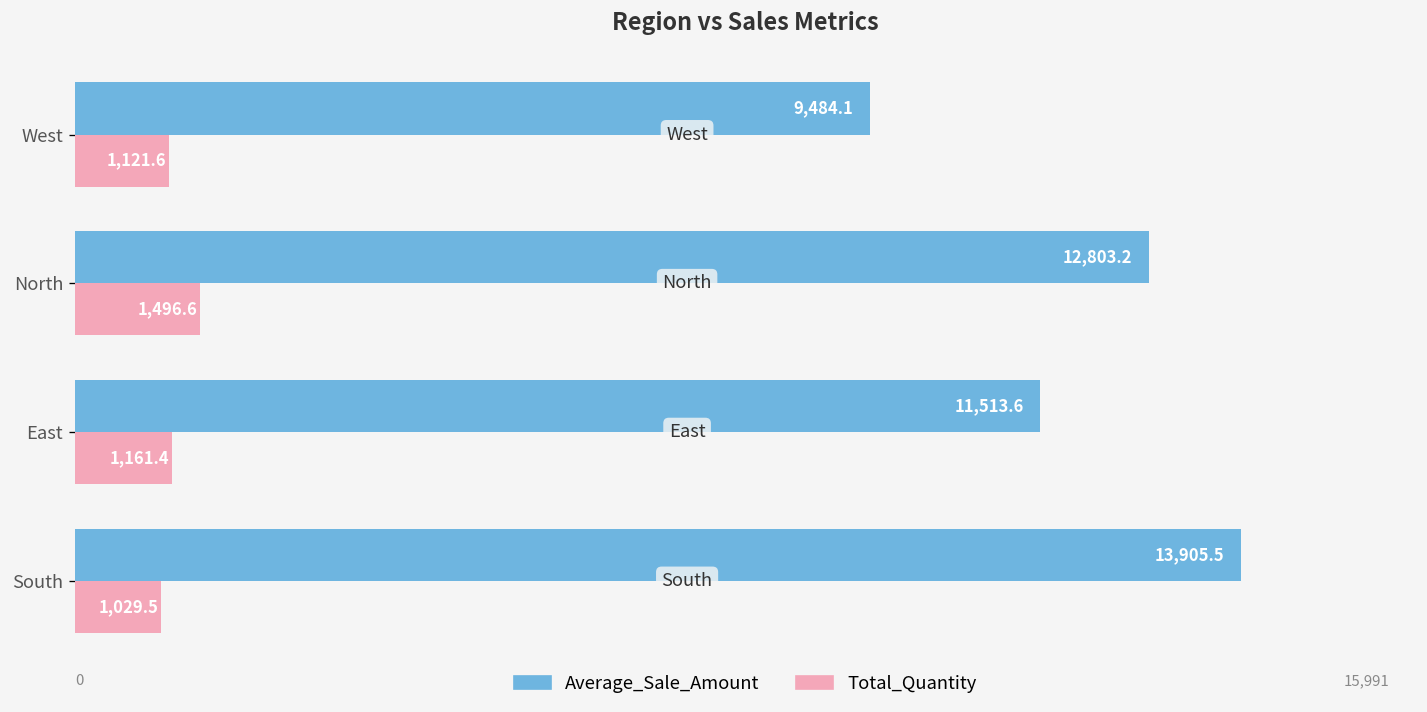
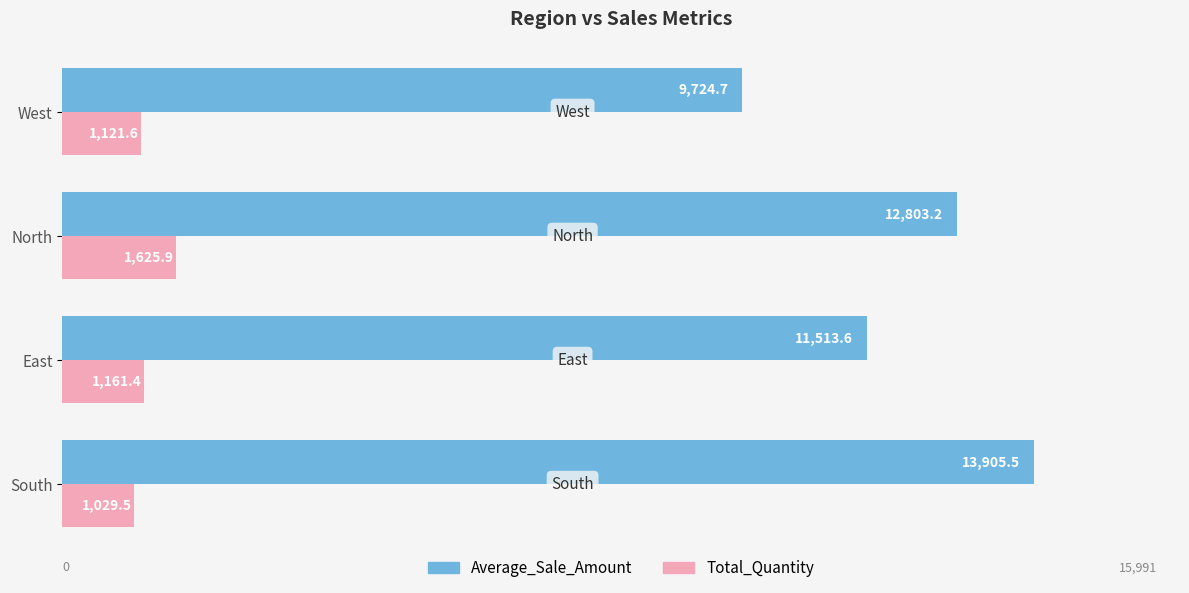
Average_Sale_Amount, West: 9,484.1 -> 9,724.7
Total_Quantity, North: 1,496.6 -> 1,625.9
